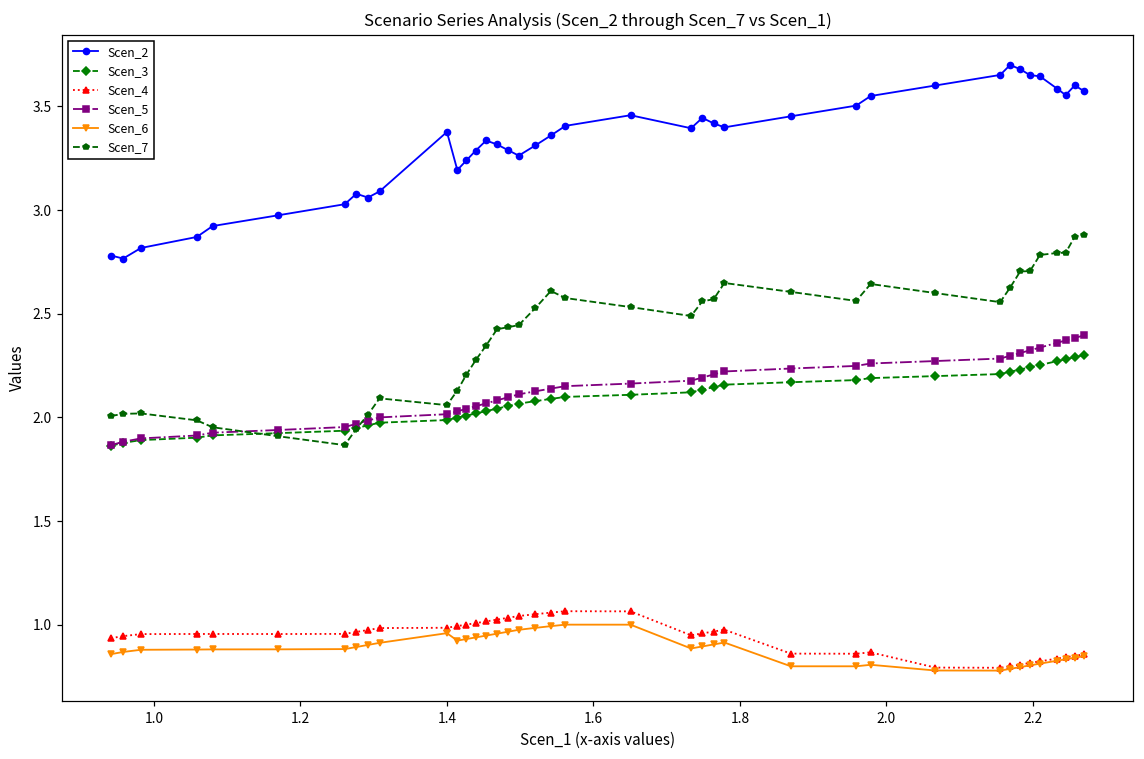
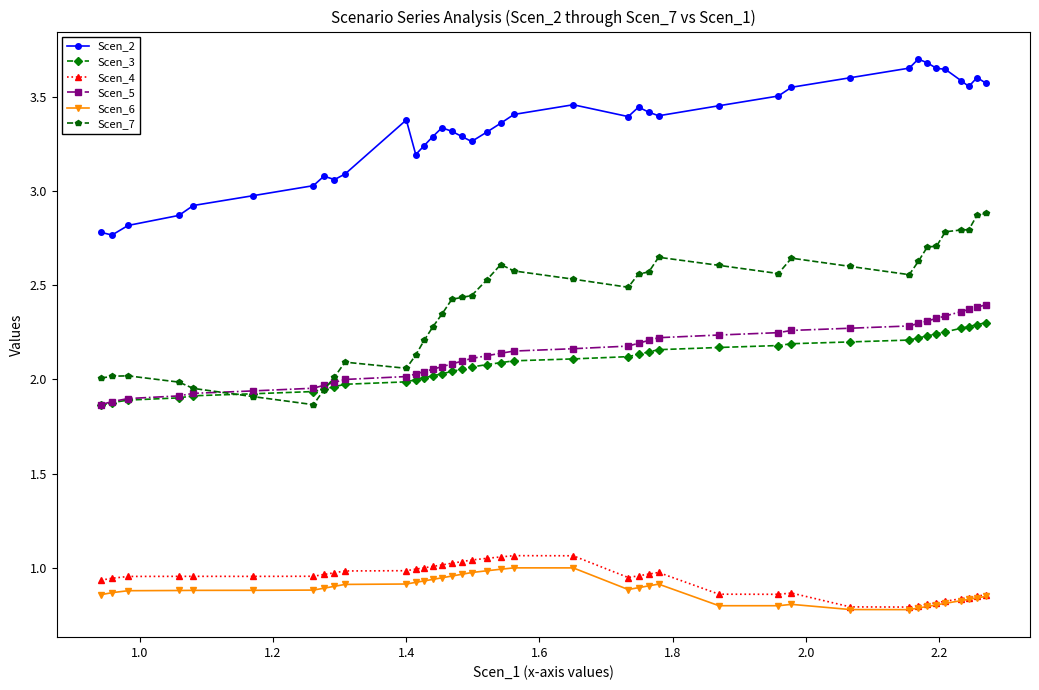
Scen_6, 1.4: 0.96 -> 0.91
